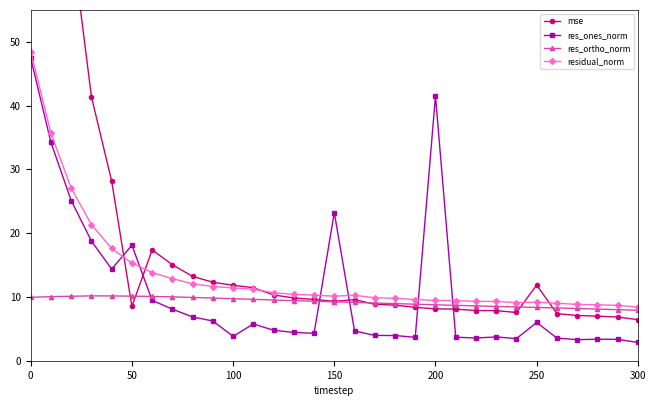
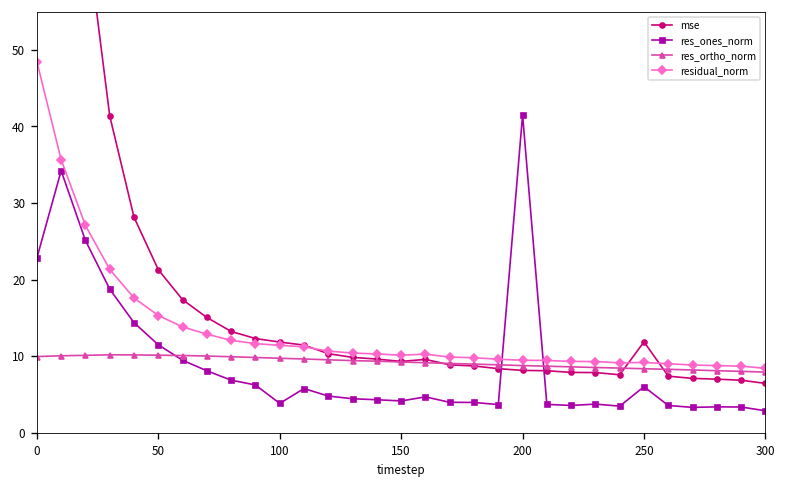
res_ones_norm, 0: 47 -> 23
mse, 50: 9 -> 21
res_ones_norm, 50: 18 -> 11
res_ones_norm, 150: 23 -> 4
